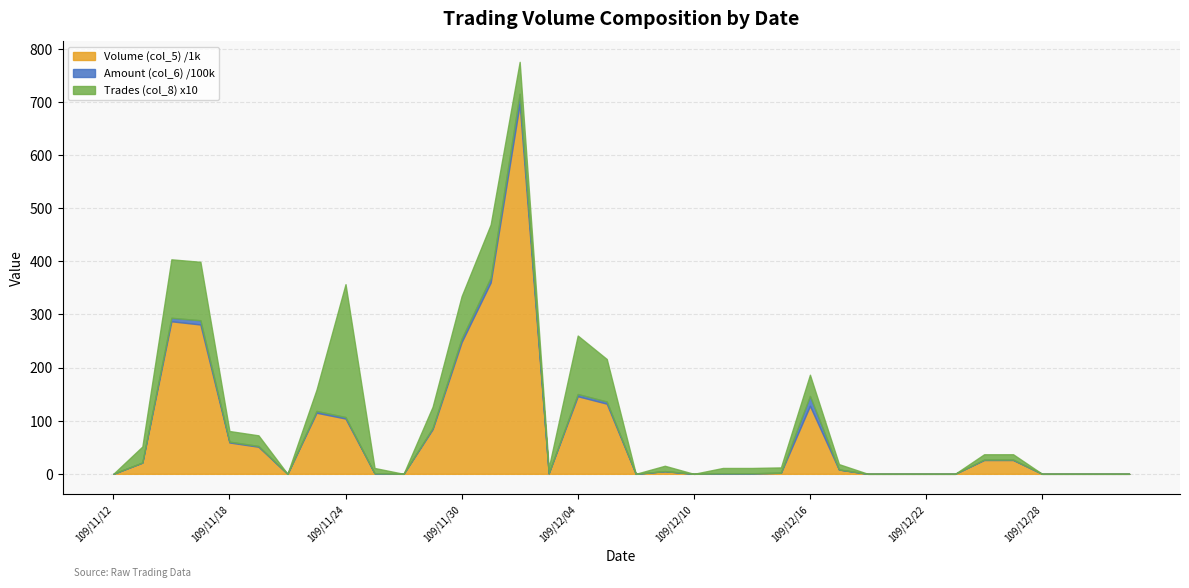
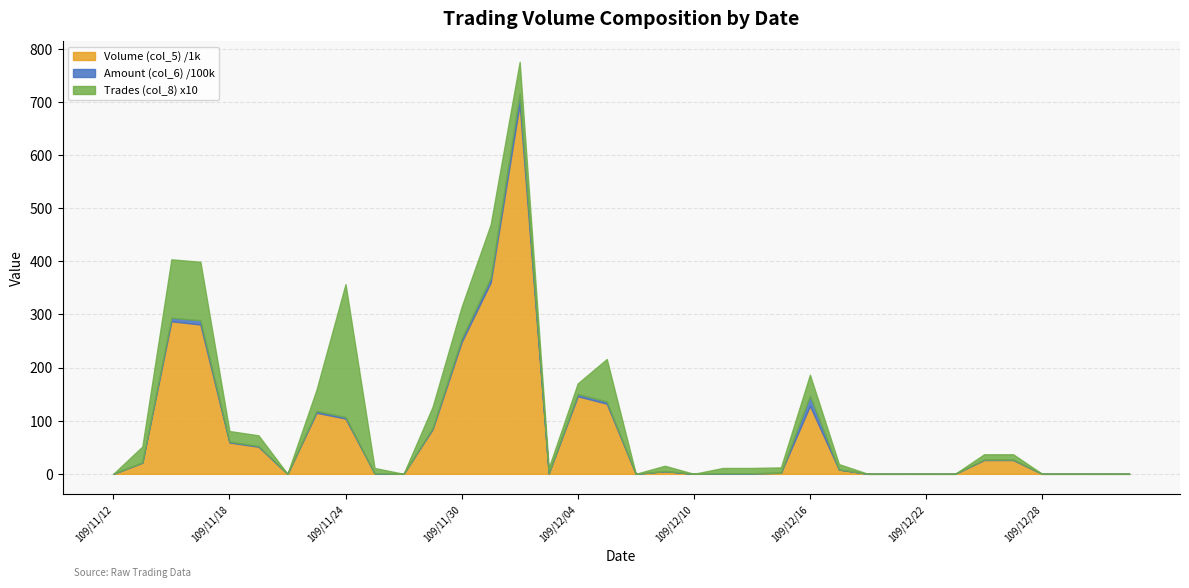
Trades (col_8) x10, 109/11/30: 80 -> 60
Trades (col_8) x10, 109/12/04: 110 -> 20
